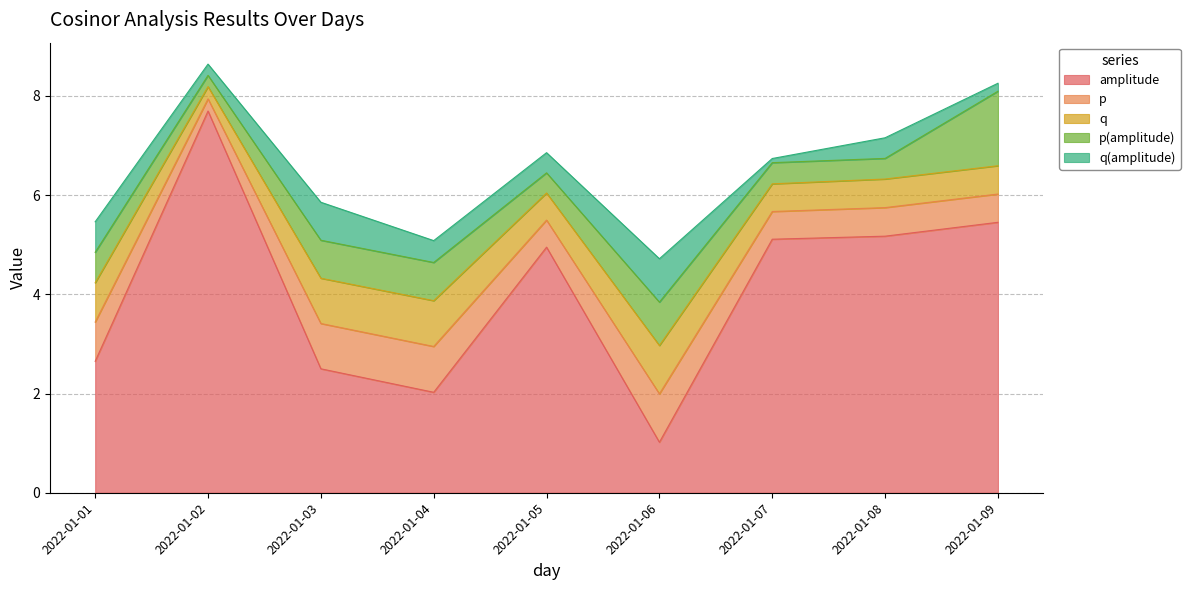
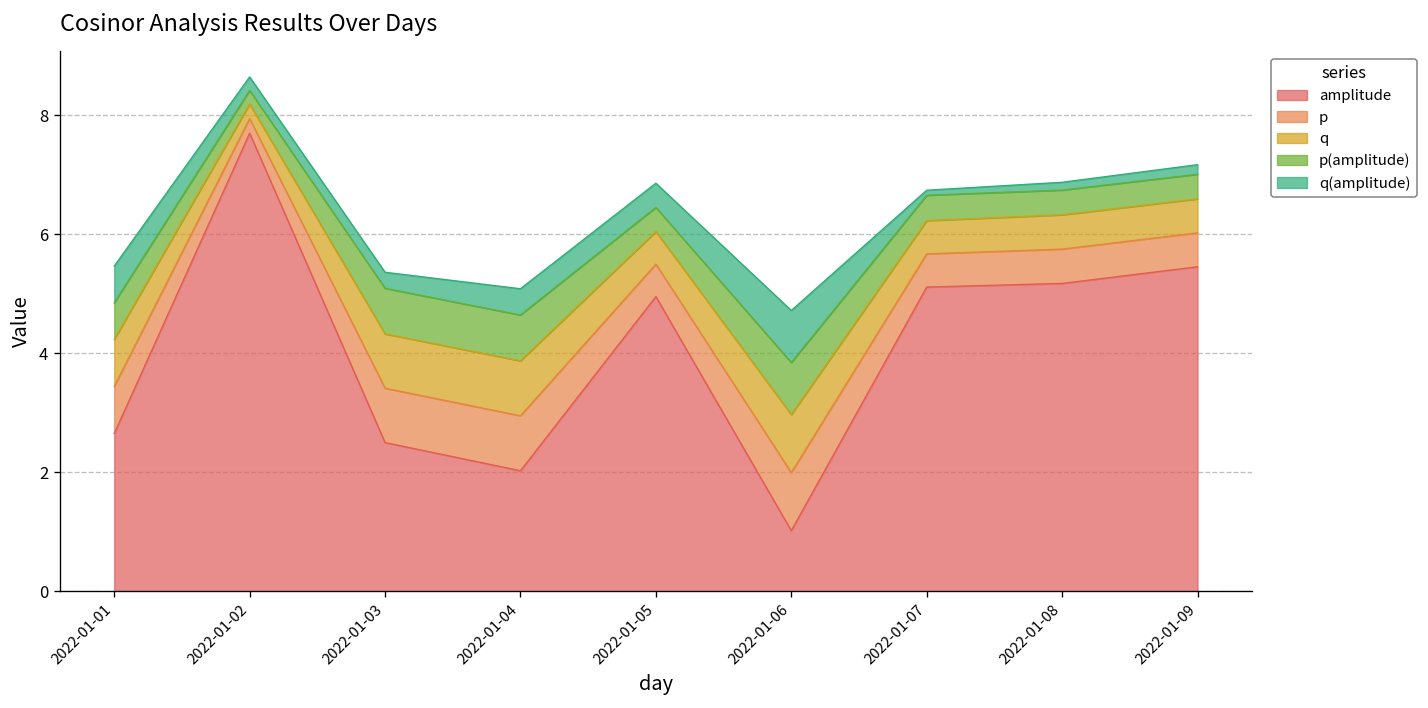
q(amplitude), 2022-01-03: 0.8 -> 0.3
q(amplitude), 2022-01-08: 0.4 -> 0.1
p(amplitude), 2022-01-09: 1.5 -> 0.4
